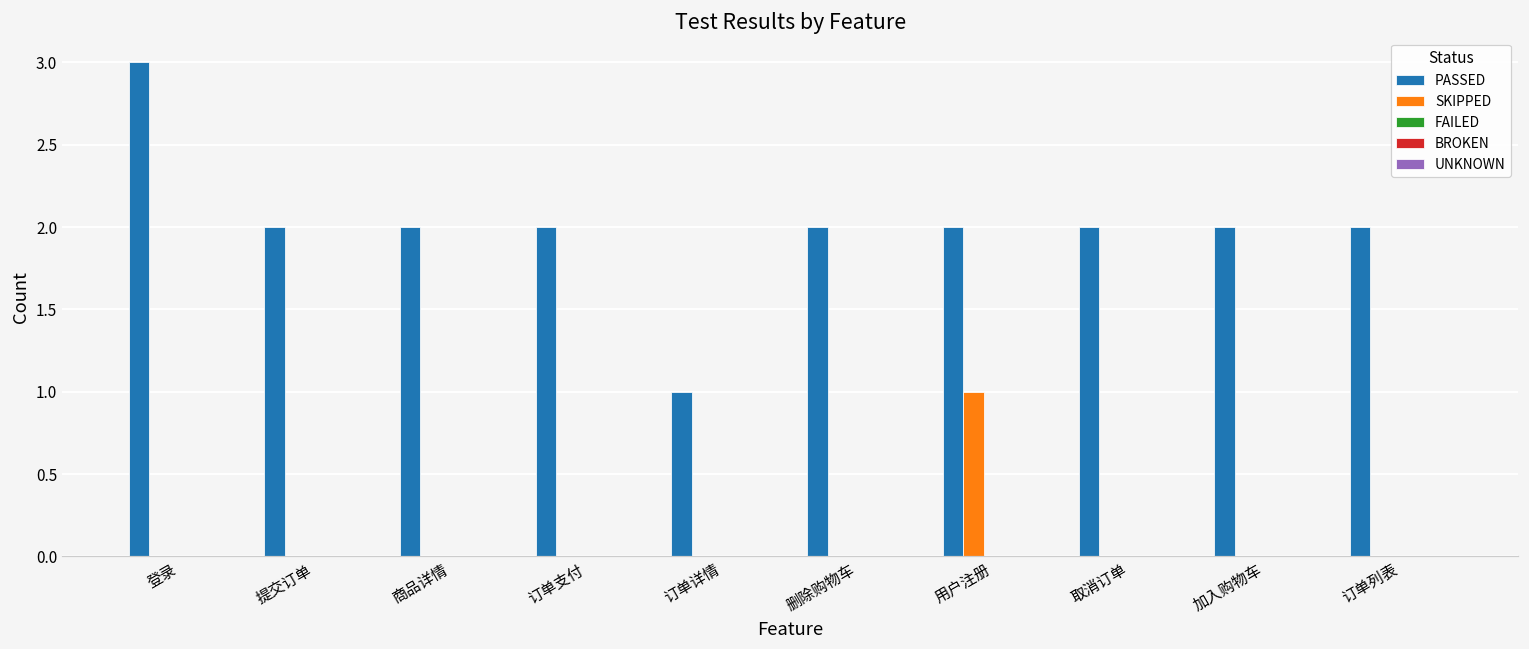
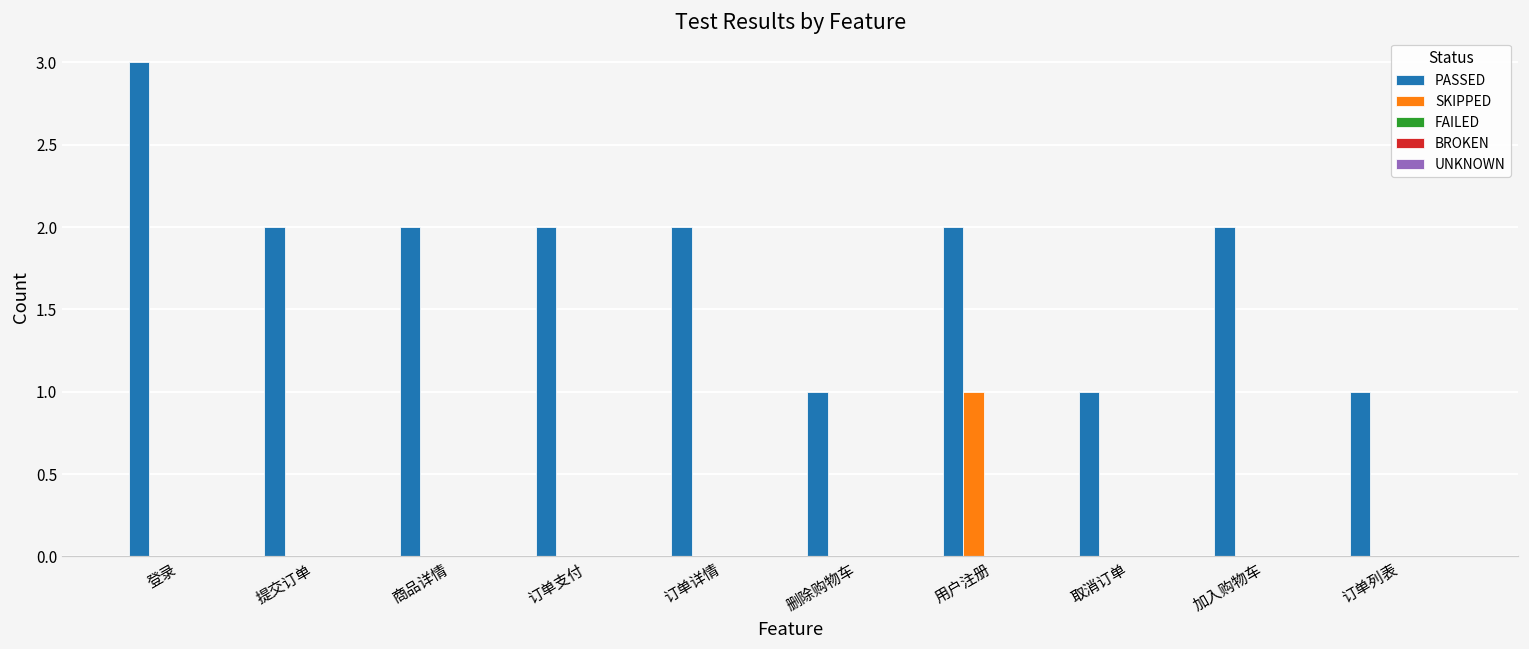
PASSED, 订单详情: 1 -> 2
PASSED, 删除购物车: 2 -> 1
PASSED, 取消订单: 2 -> 1
PASSED, 订单列表: 2 -> 1
